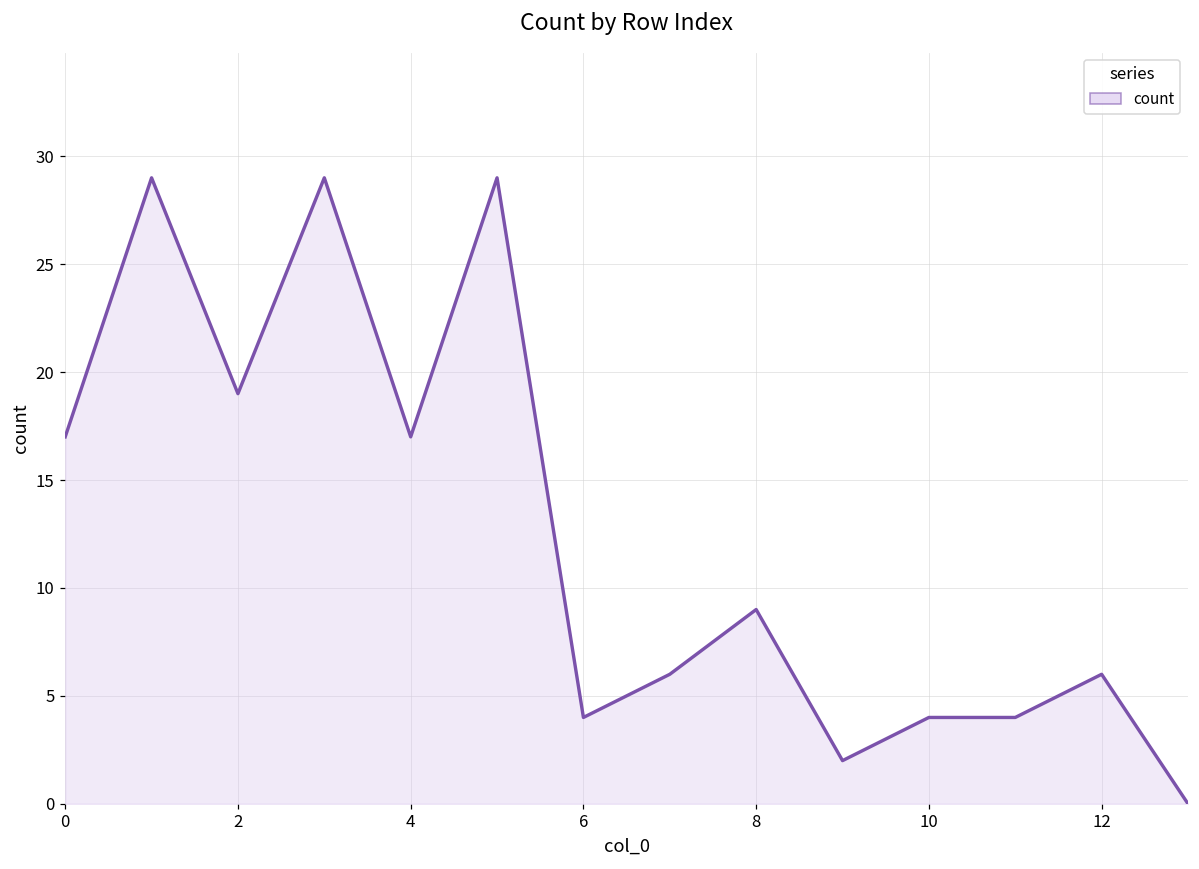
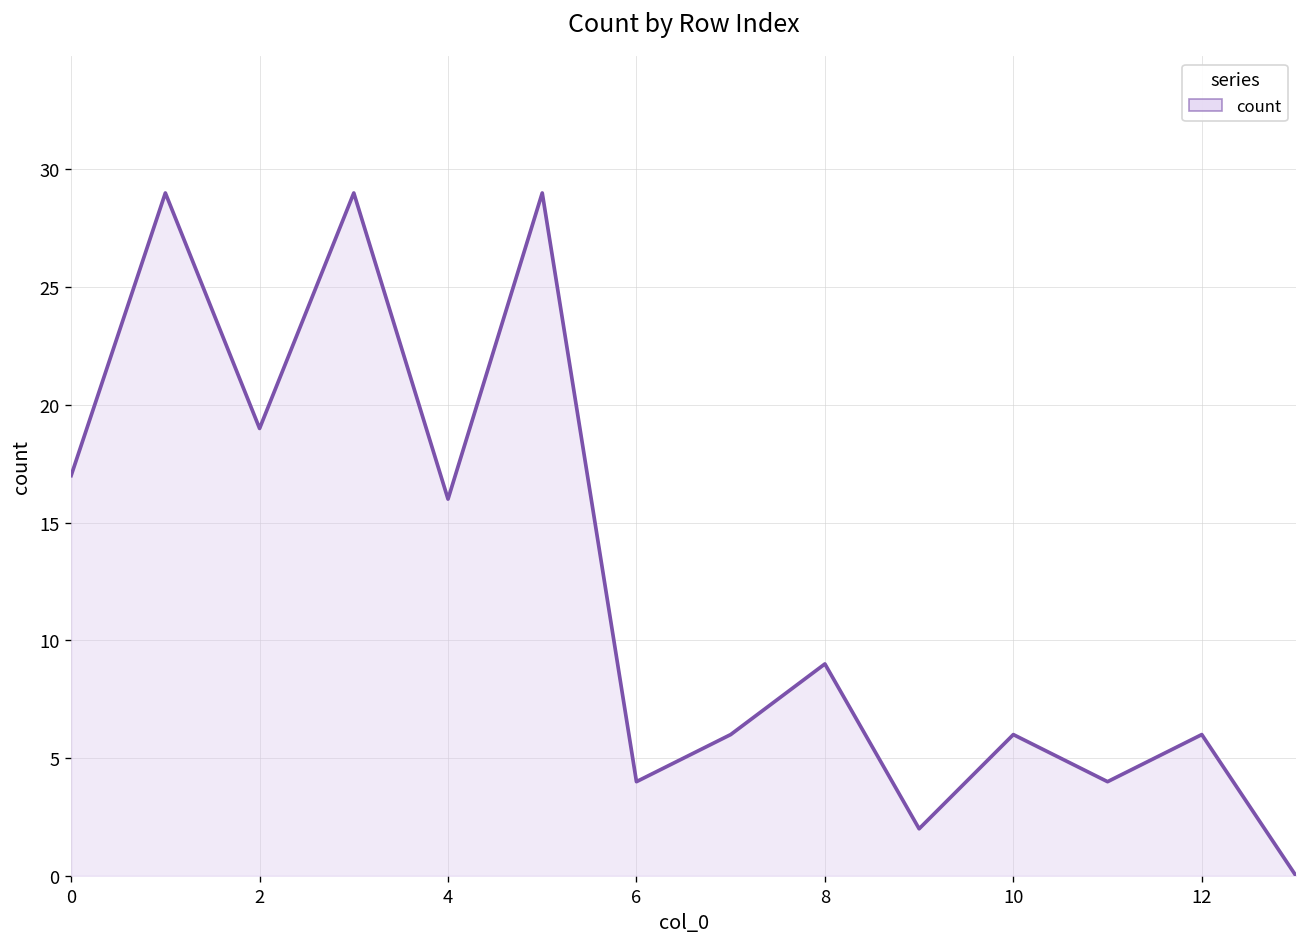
4: 17 -> 16
10: 4 -> 6
